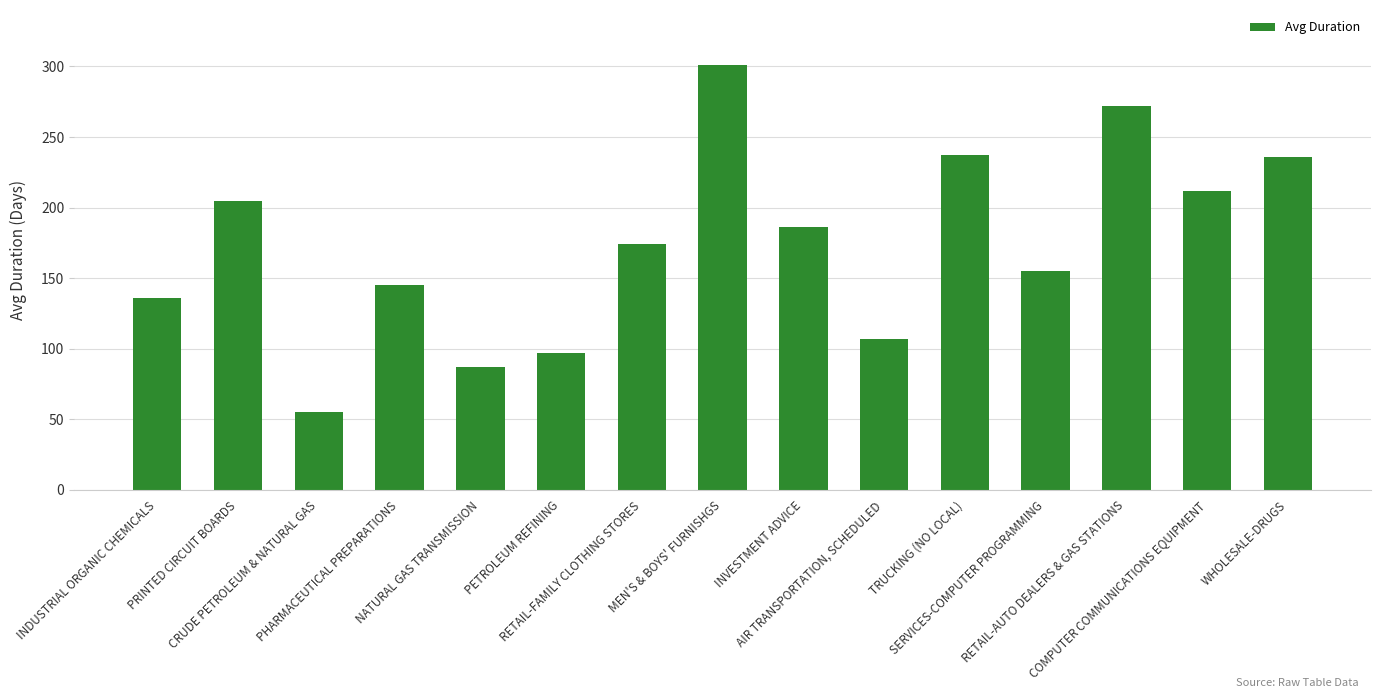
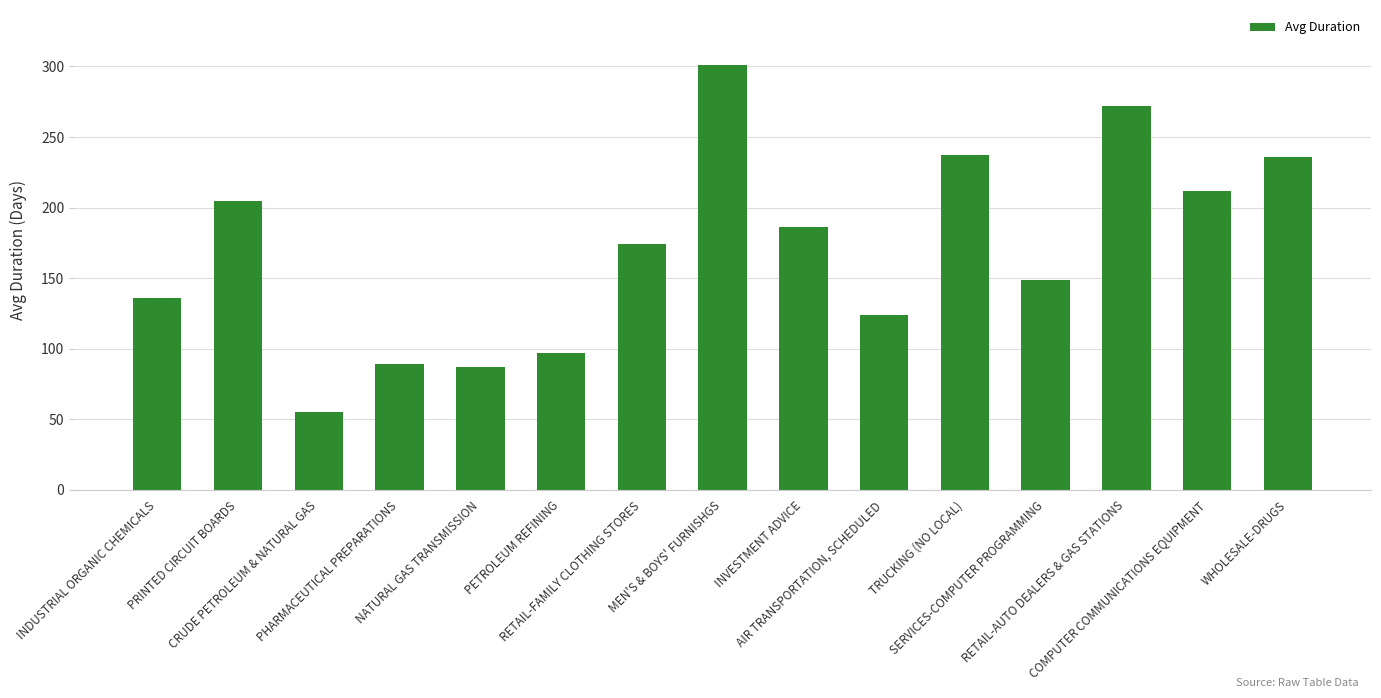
PHARMACEUTICAL PREPARATIONS: 145 -> 89
AIR TRANSPORTATION, SCHEDULED: 107 -> 124
SERVICES-COMPUTER PROGRAMMING: 155 -> 149
